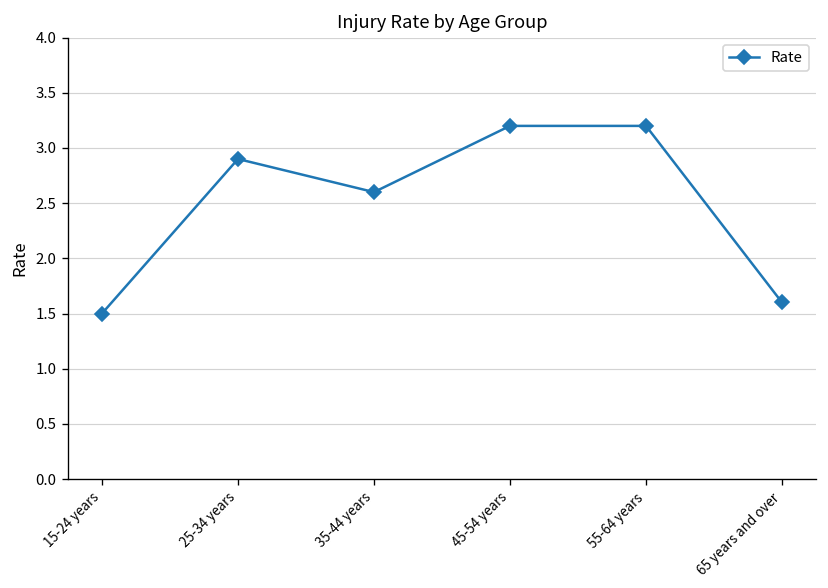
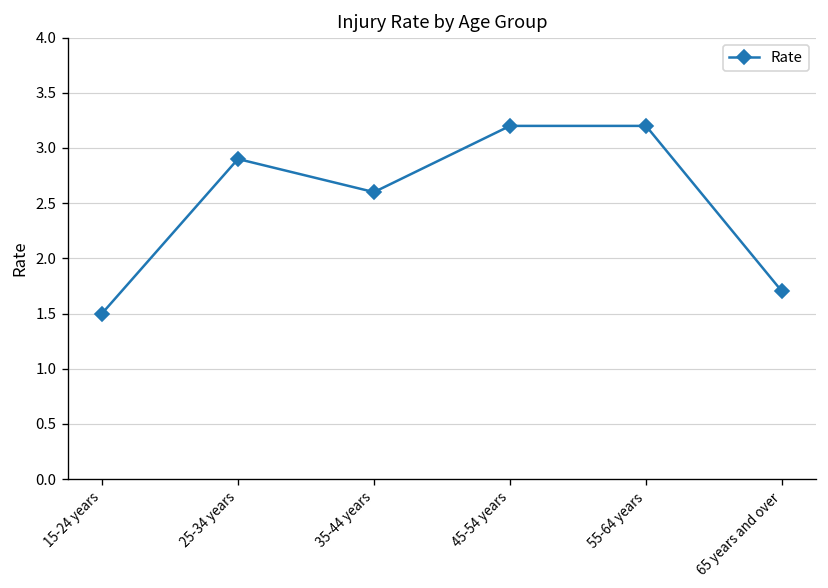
65 years and over: 1.6 -> 1.7
